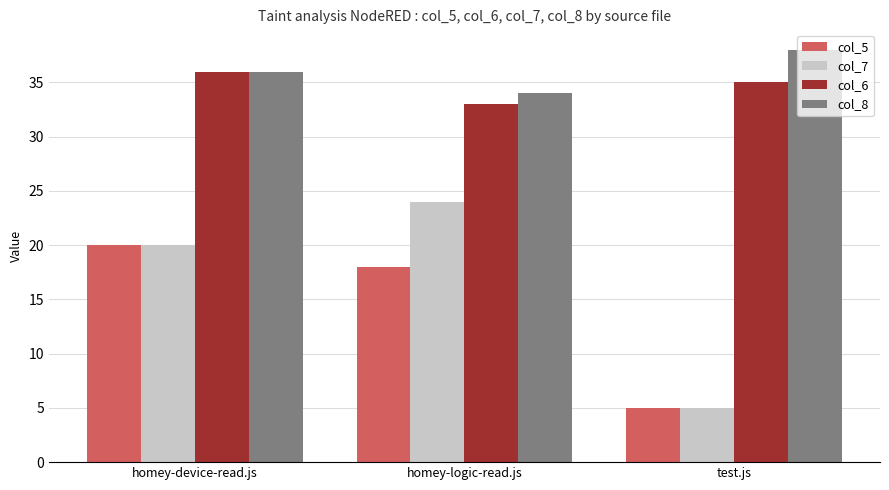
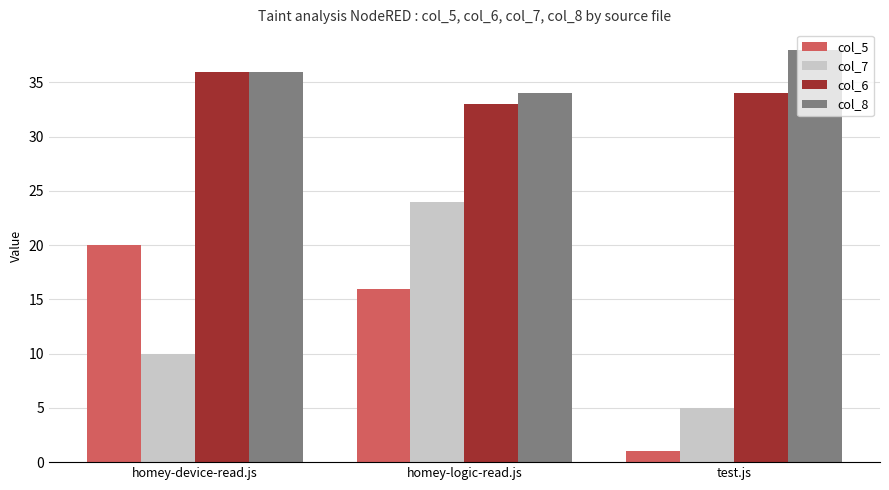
col_7, homey-device-read.js: 20 -> 10
col_5, homey-logic-read.js: 18 -> 16
col_5, test.js: 5 -> 1
col_6, test.js: 35 -> 34
